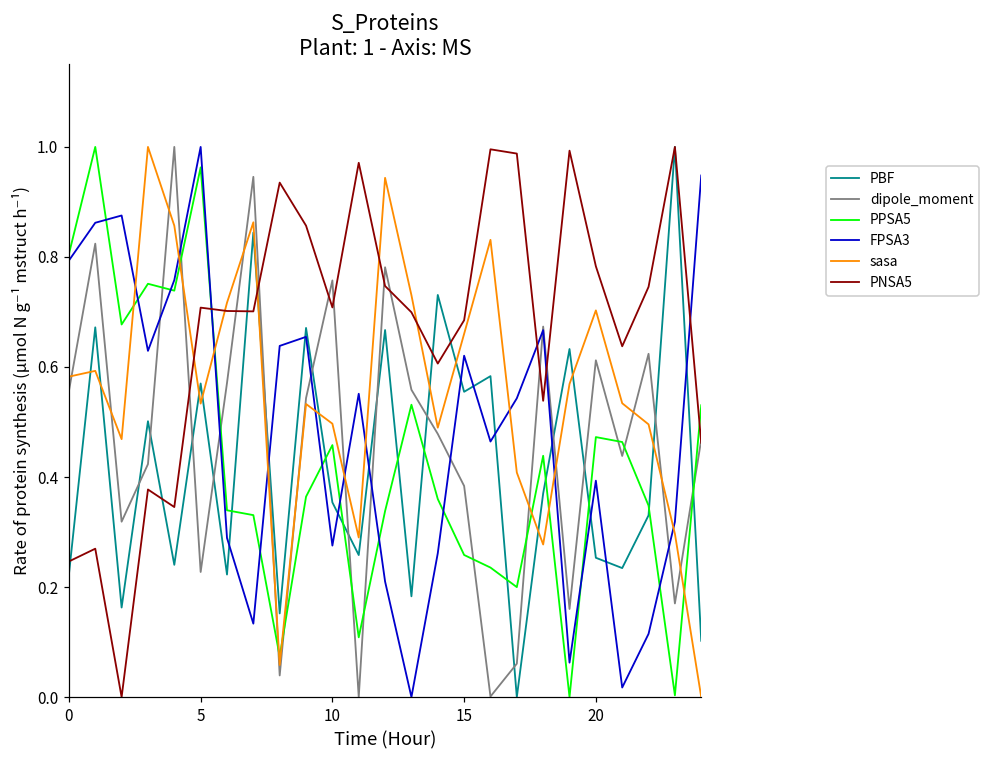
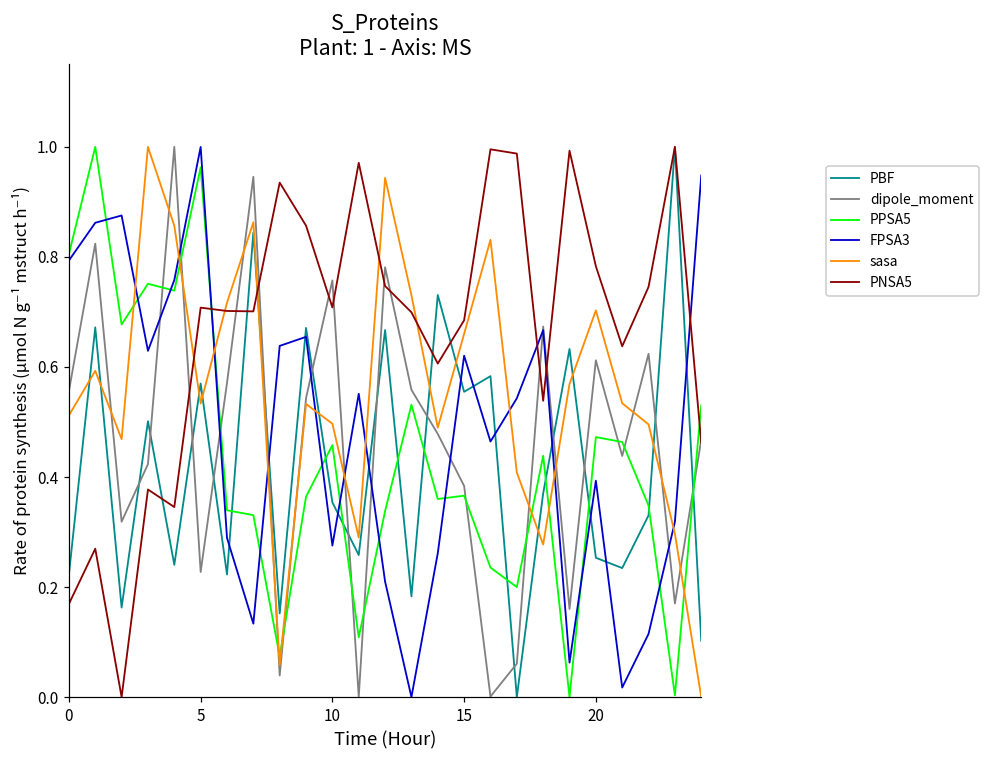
sasa, 0: 0.58 -> 0.51
PNSA5, 0: 0.25 -> 0.17
PPSA5, 15: 0.26 -> 0.37
